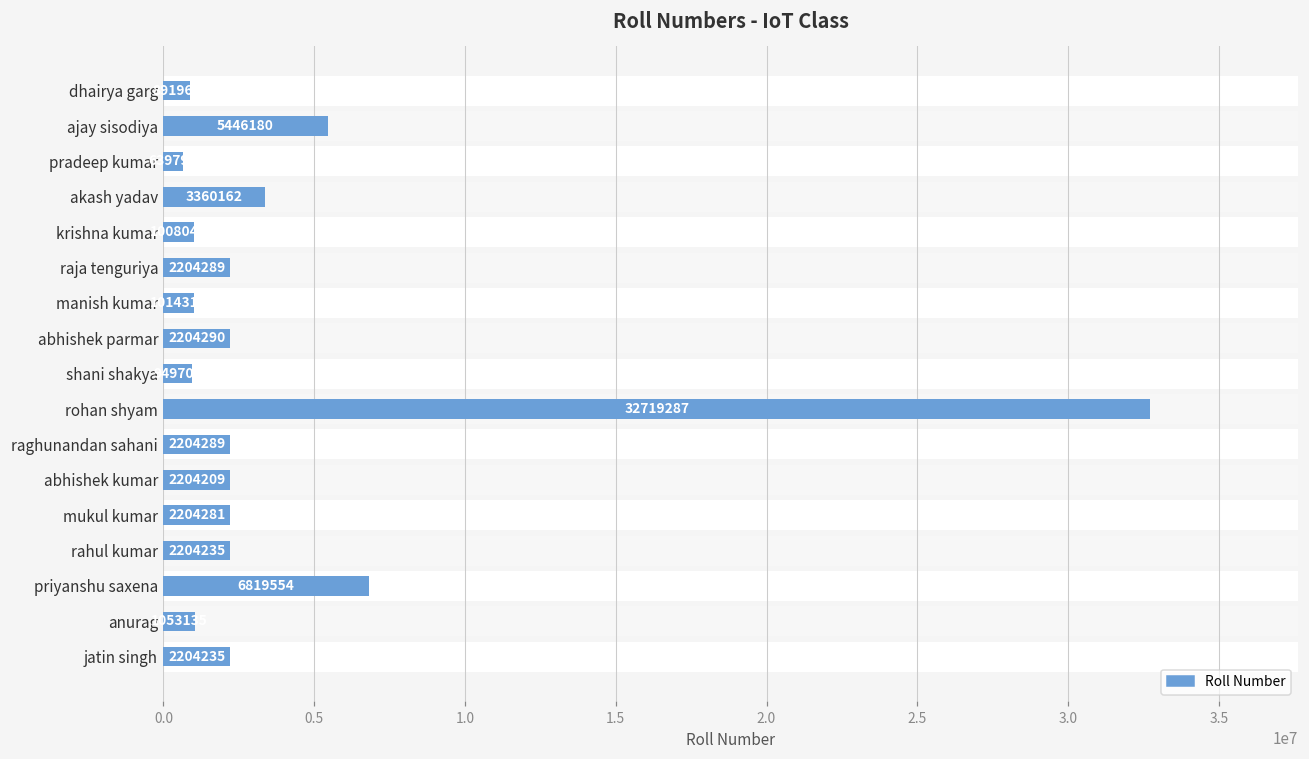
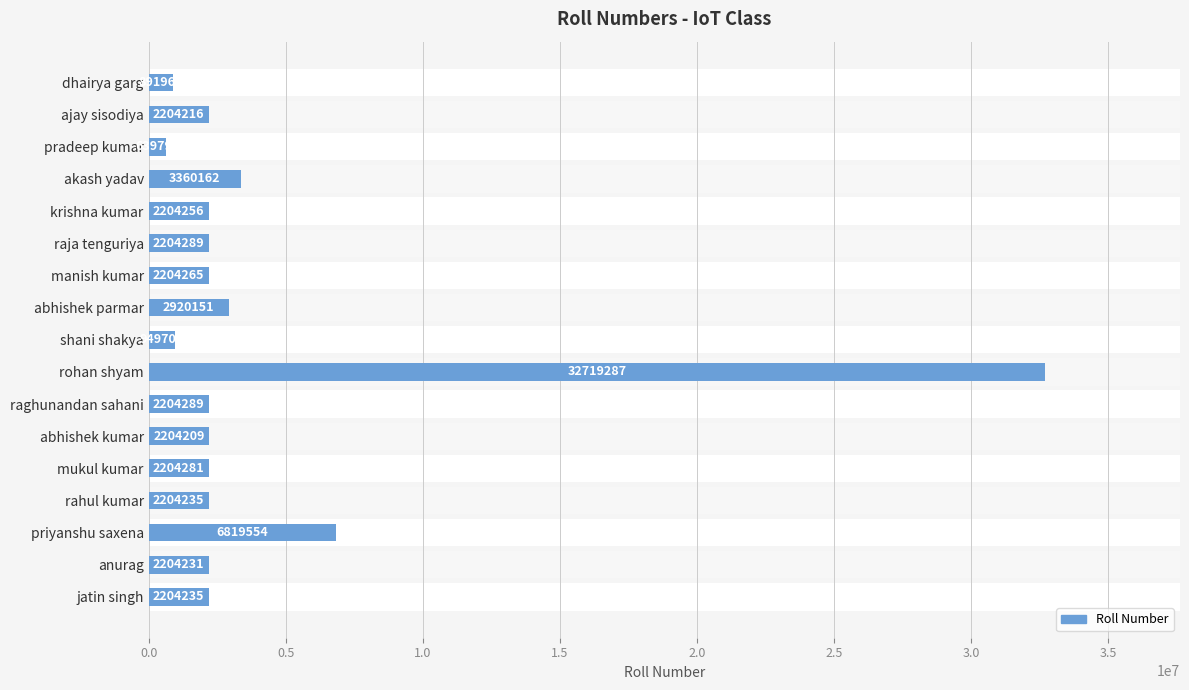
Roll Number, ajay sisodiya: 5446180 -> 2204216
Roll Number, krishna kumar: 1000000 -> 2200000
Roll Number, manish kumar: 1000000 -> 2200000
Roll Number, abhishek parmar: 2204290 -> 2920151
Roll Number, anurag: 1053135 -> 2204231
